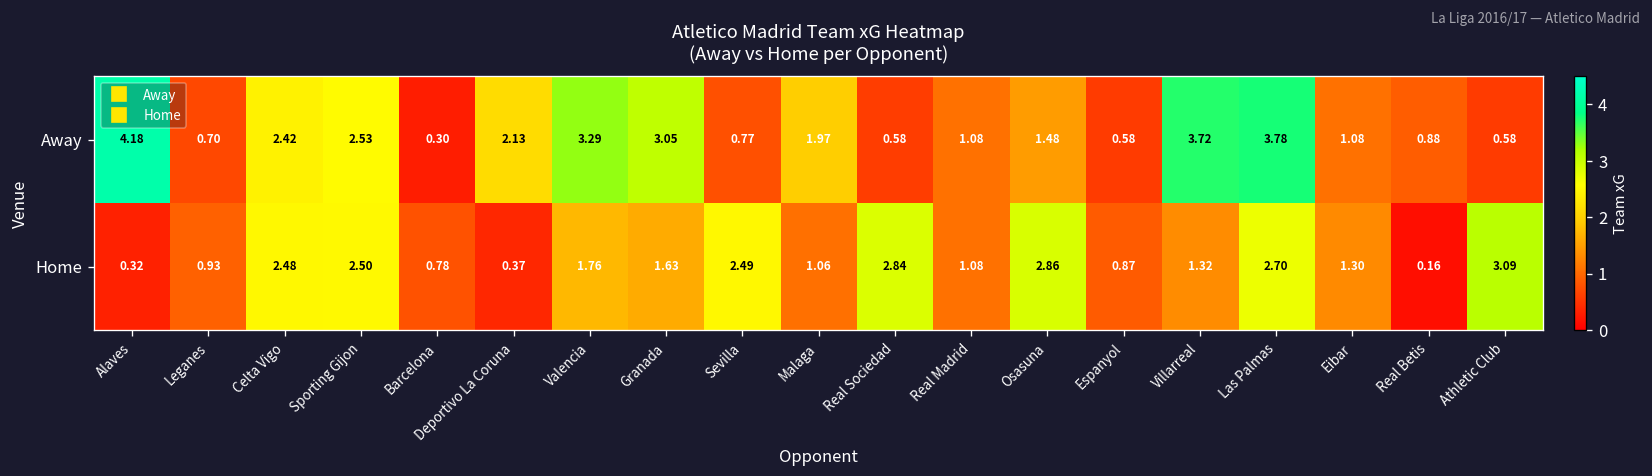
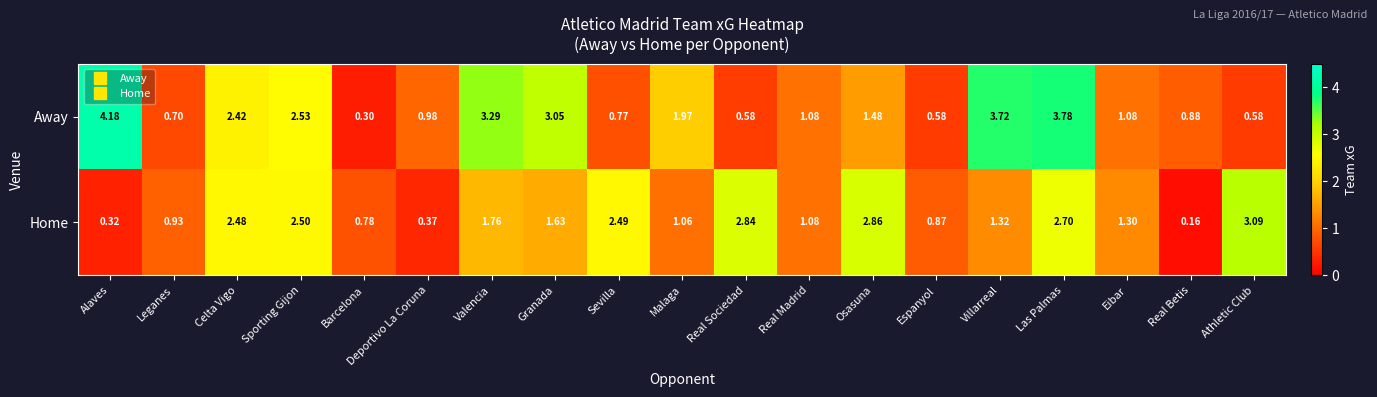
Away, Deportivo La Coruna: 2.13 -> 0.98
